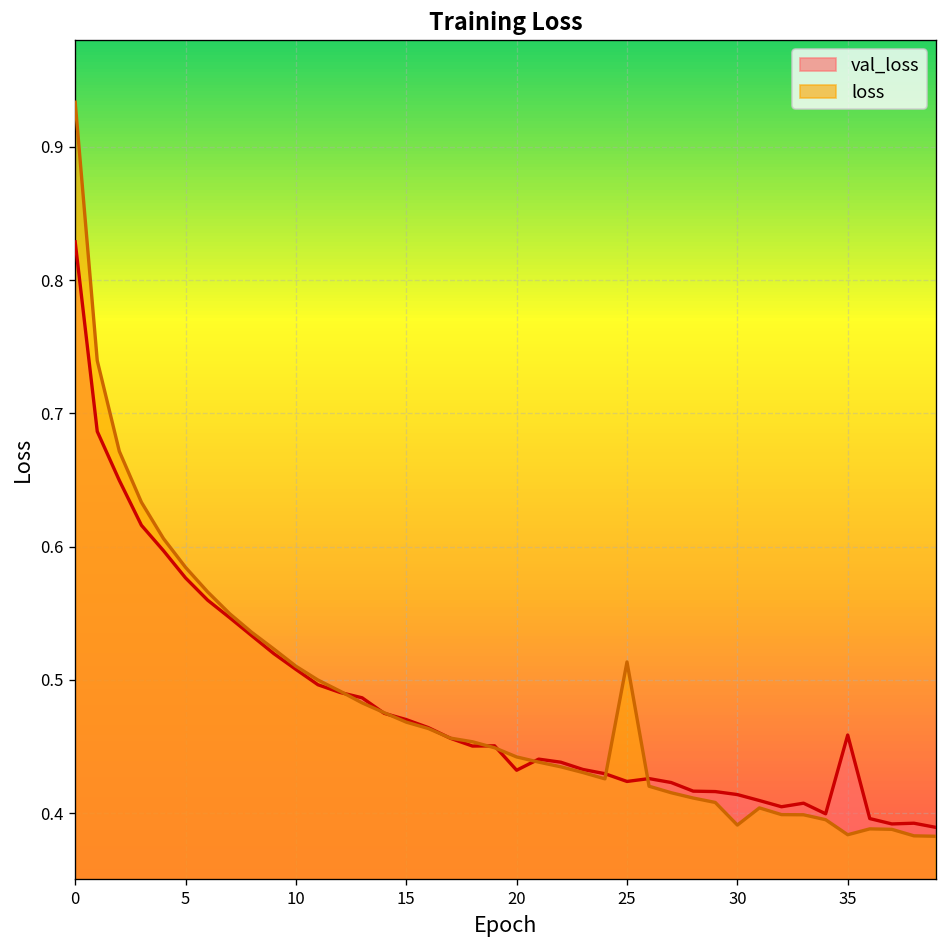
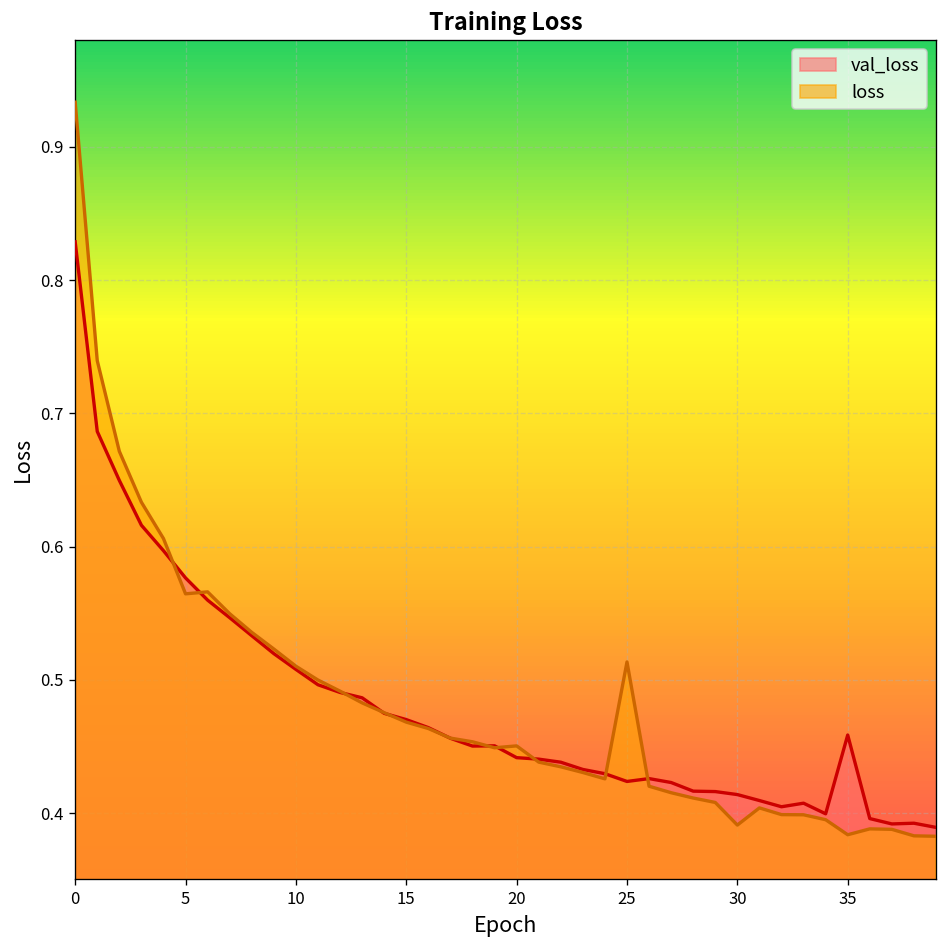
loss, 5: 0.584 -> 0.565
val_loss, 20: 0.432 -> 0.442
loss, 20: 0.442 -> 0.450
